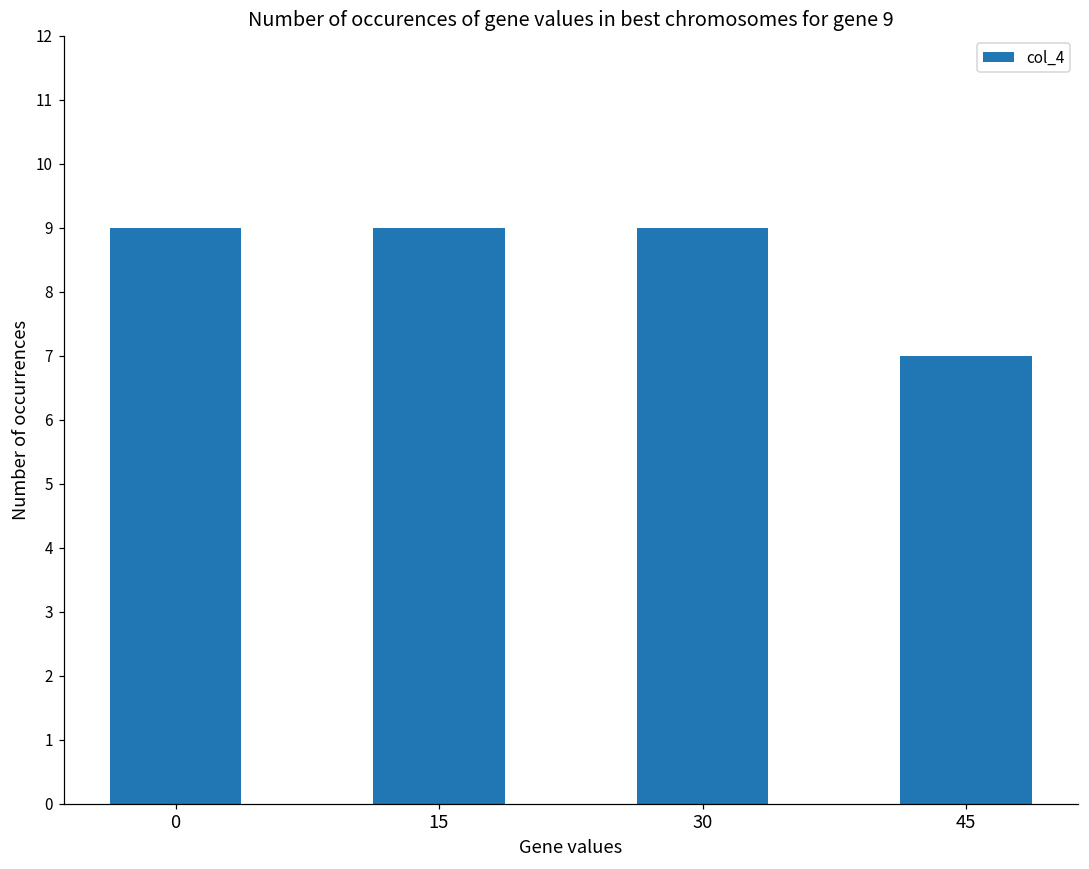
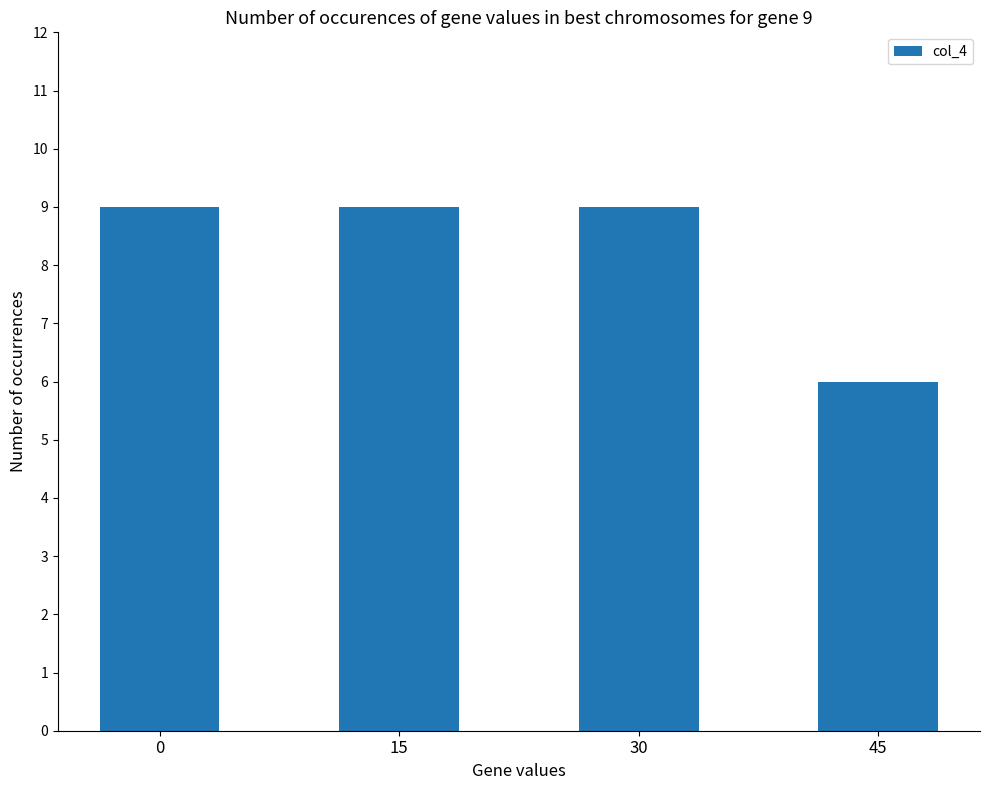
45: 7 -> 6
